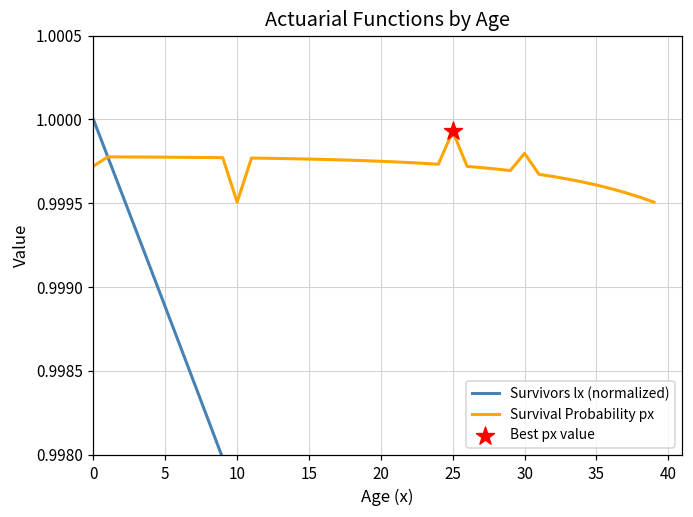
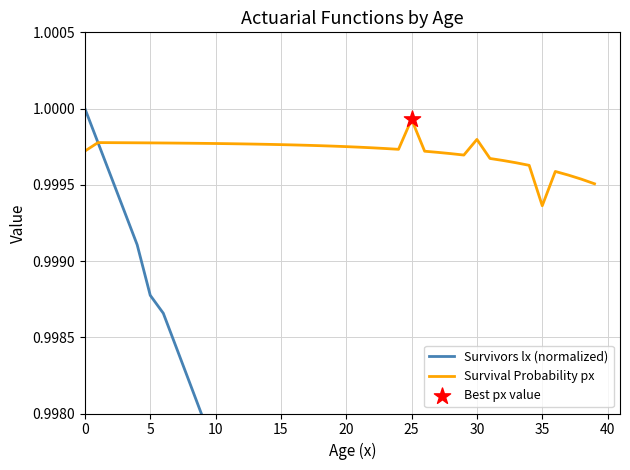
Survivors lx (normalized), 5: 0.99888 -> 0.99878
Survival Probability px, 10: 0.99951 -> 0.99977
Survival Probability px, 35: 0.99961 -> 0.99936
